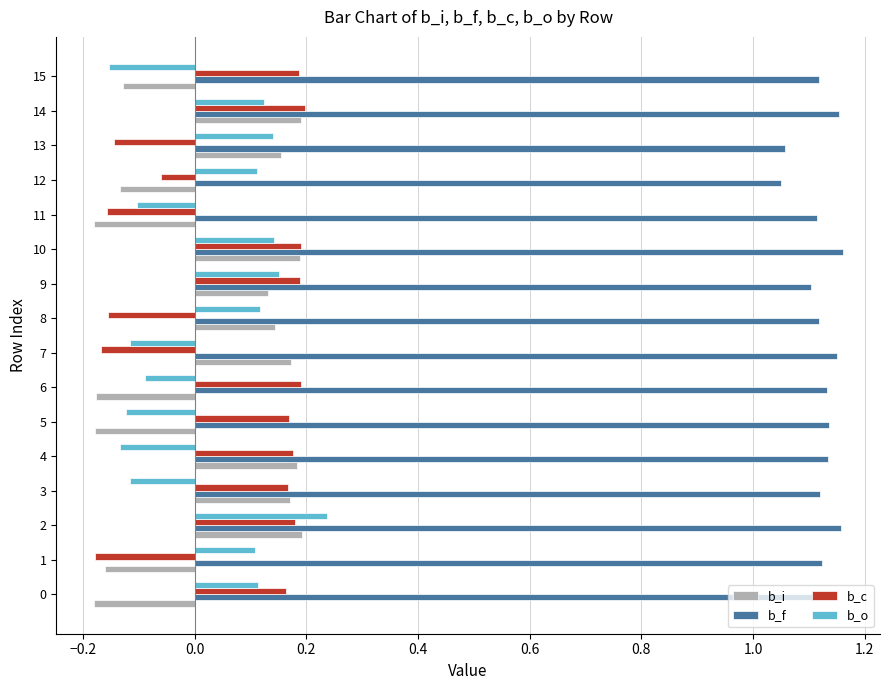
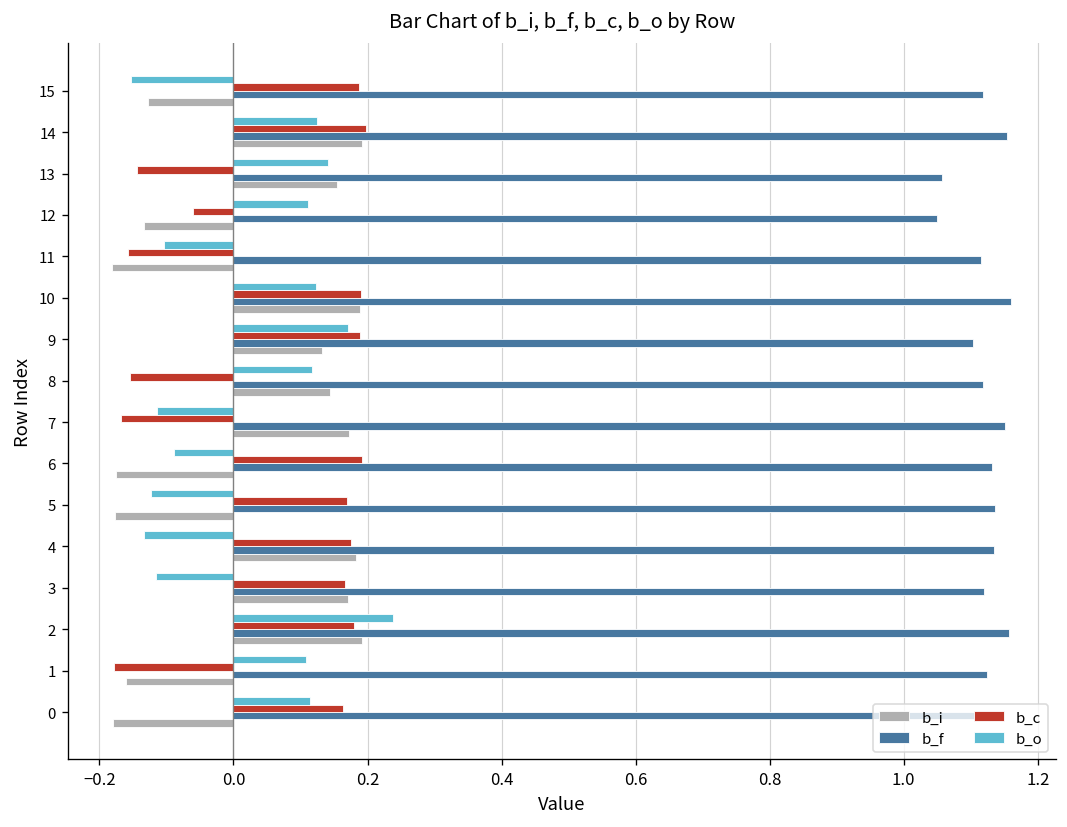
b_o, 10: 0.14 -> 0.12
b_o, 9: 0.15 -> 0.17
